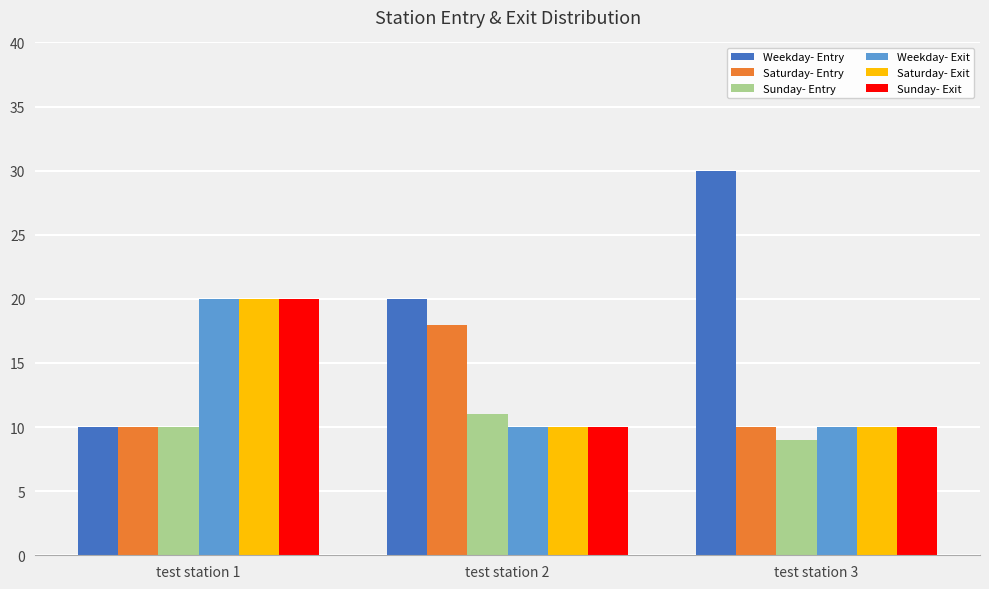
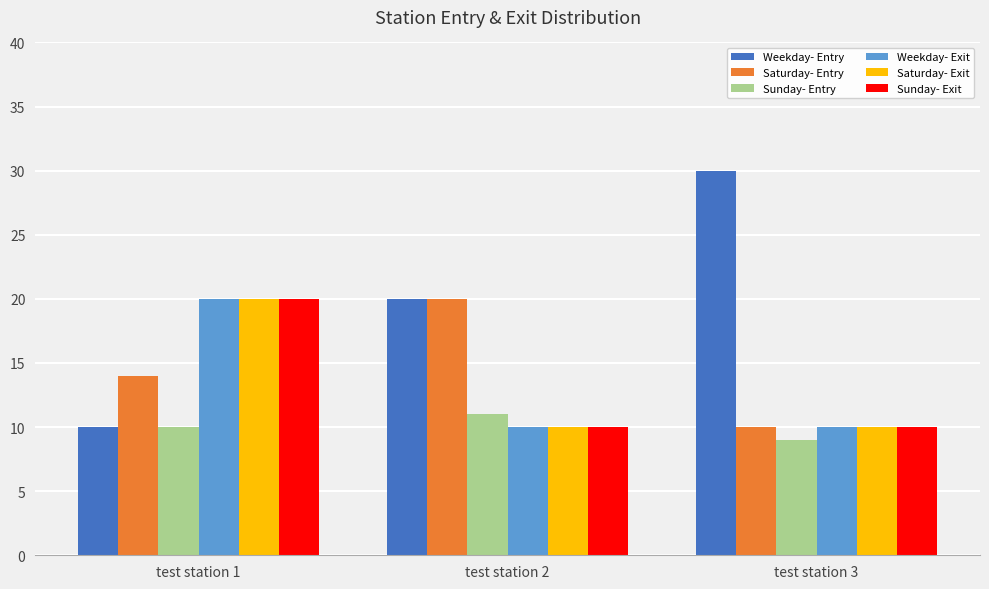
Saturday- Entry, test station 1: 10 -> 14
Saturday- Entry, test station 2: 18 -> 20
